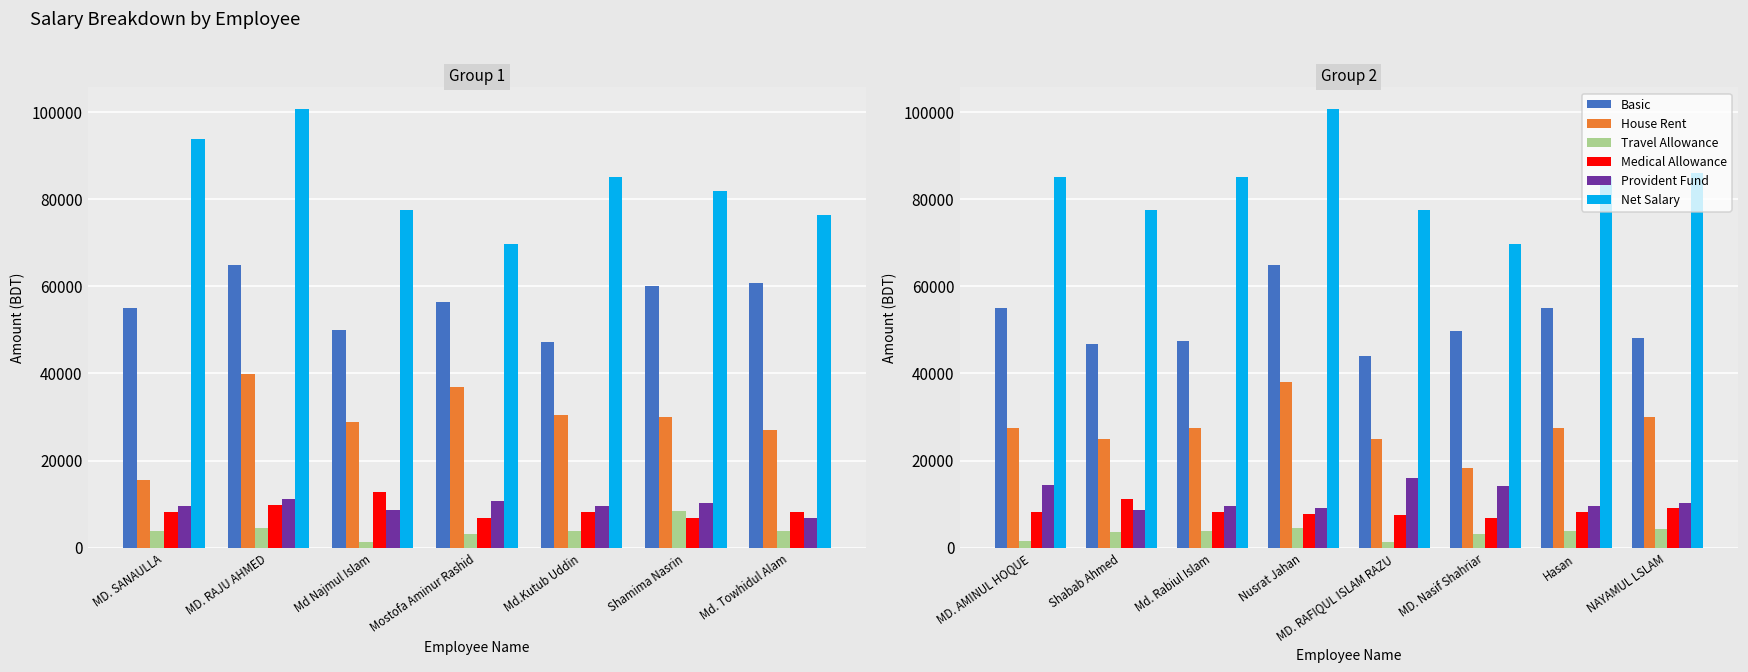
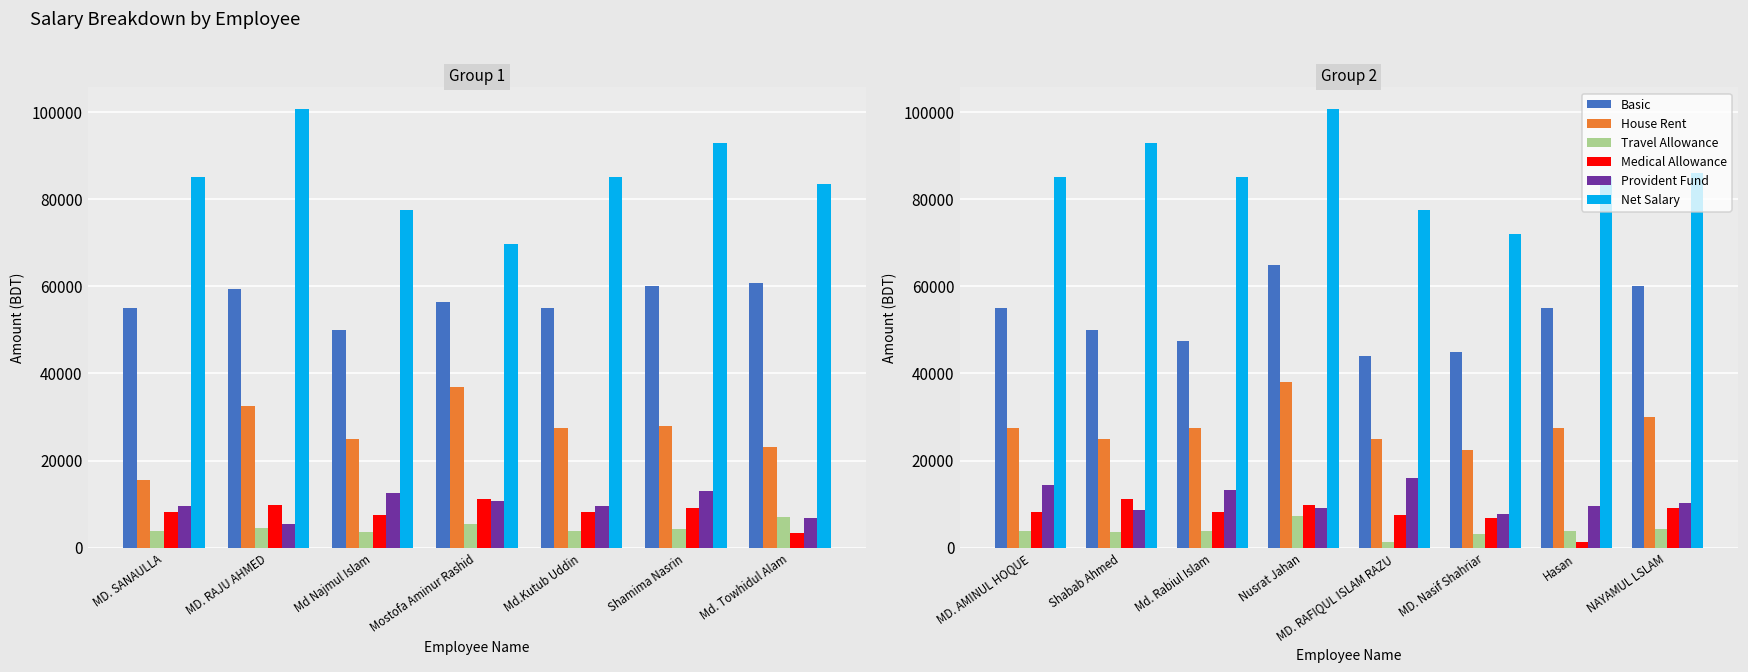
Group 1, Net Salary, MD. SANAULLA: 94000 -> 85000
Group 1, Basic, MD. RAJU AHMED: 65000 -> 59000
Group 1, House Rent, MD. RAJU AHMED: 40000 -> 33000
Group 1, Provident Fund, MD. RAJU AHMED: 11000 -> 6000
Group 1, House Rent, Md Najmul Islam: 29000 -> 25000
Group 1, Travel Allowance, Md Najmul Islam: 1000 -> 4000
Group 1, Medical Allowance, Md Najmul Islam: 13000 -> 8000
Group 1, Provident Fund, Md Najmul Islam: 9000 -> 13000
Group 1, Travel Allowance, Mostofa Aminur Rashid: 3000 -> 5000
Group 1, Medical Allowance, Mostofa Aminur Rashid: 7000 -> 11000
Group 1, Basic, Md.Kutub Uddin: 47000 -> 55000
Group 1, House Rent, Md.Kutub Uddin: 30000 -> 28000
Group 1, House Rent, Shamima Nasrin: 30000 -> 28000
Group 1, Travel Allowance, Shamima Nasrin: 8000 -> 4000
Group 1, Medical Allowance, Shamima Nasrin: 7000 -> 9000
Group 1, Provident Fund, Shamima Nasrin: 10000 -> 13000
Group 1, Net Salary, Shamima Nasrin: 82000 -> 93000
Group 1, House Rent, Md. Towhidul Alam: 27000 -> 23000
Group 1, Travel Allowance, Md. Towhidul Alam: 4000 -> 7000
Group 1, Medical Allowance, Md. Towhidul Alam: 8000 -> 3000
Group 1, Net Salary, Md. Towhidul Alam: 76000 -> 84000
Group 2, Travel Allowance, MD. AMINUL HOQUE: 1000 -> 4000
Group 2, Basic, Shabab Ahmed: 47000 -> 50000
Group 2, Net Salary, Shabab Ahmed: 77000 -> 93000
Group 2, Provident Fund, Md. Rabiul Islam: 9000 -> 13000
Group 2, Travel Allowance, Nusrat Jahan: 5000 -> 7000
Group 2, Medical Allowance, Nusrat Jahan: 8000 -> 10000
Group 2, Basic, MD. Nasif Shahriar: 50000 -> 45000
Group 2, House Rent, MD. Nasif Shahriar: 18000 -> 23000
Group 2, Provident Fund, MD. Nasif Shahriar: 14000 -> 8000
Group 2, Net Salary, MD. Nasif Shahriar: 70000 -> 72000
Group 2, Medical Allowance, Hasan: 8000 -> 1000
Group 2, Basic, NAYAMUL LSLAM: 48000 -> 60000
